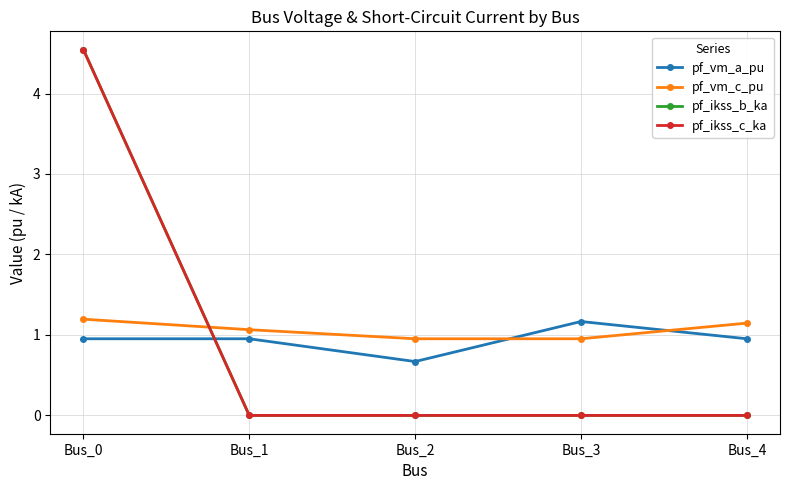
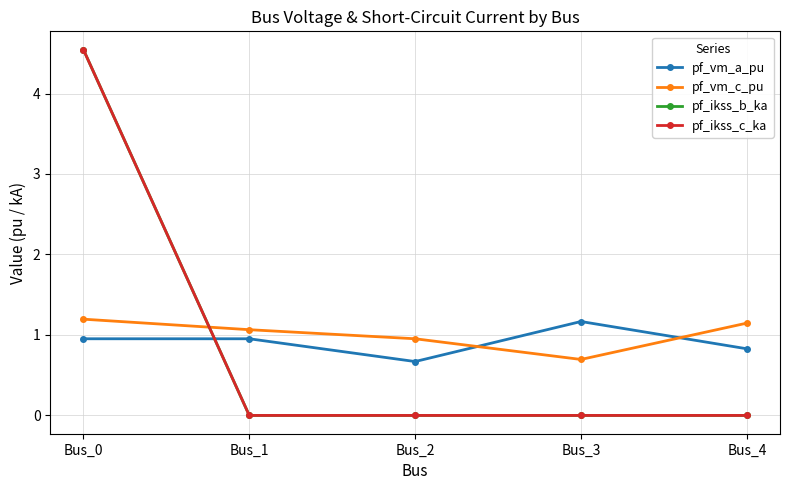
pf_vm_c_pu, Bus_3: 1.0 -> 0.7
pf_vm_a_pu, Bus_4: 1.0 -> 0.8
